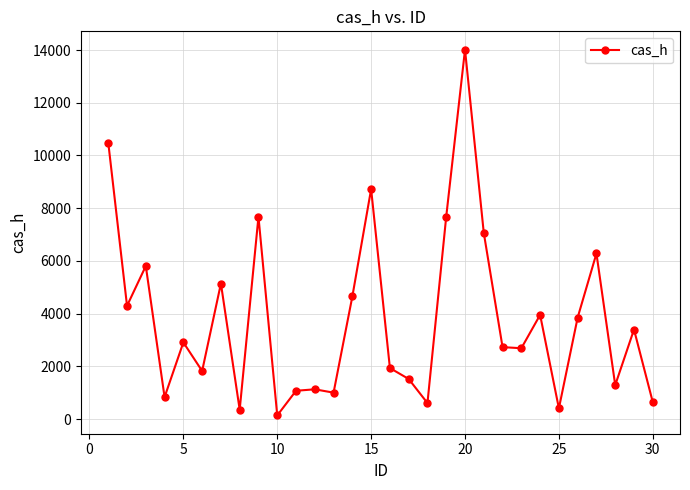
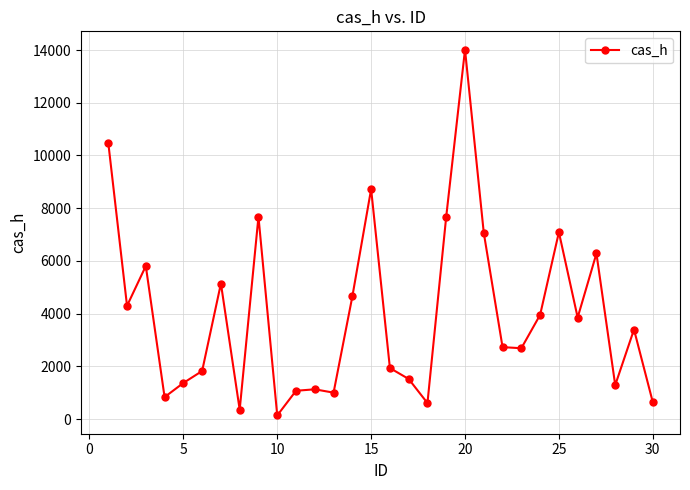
5: 2900 -> 1400
25: 400 -> 7100
